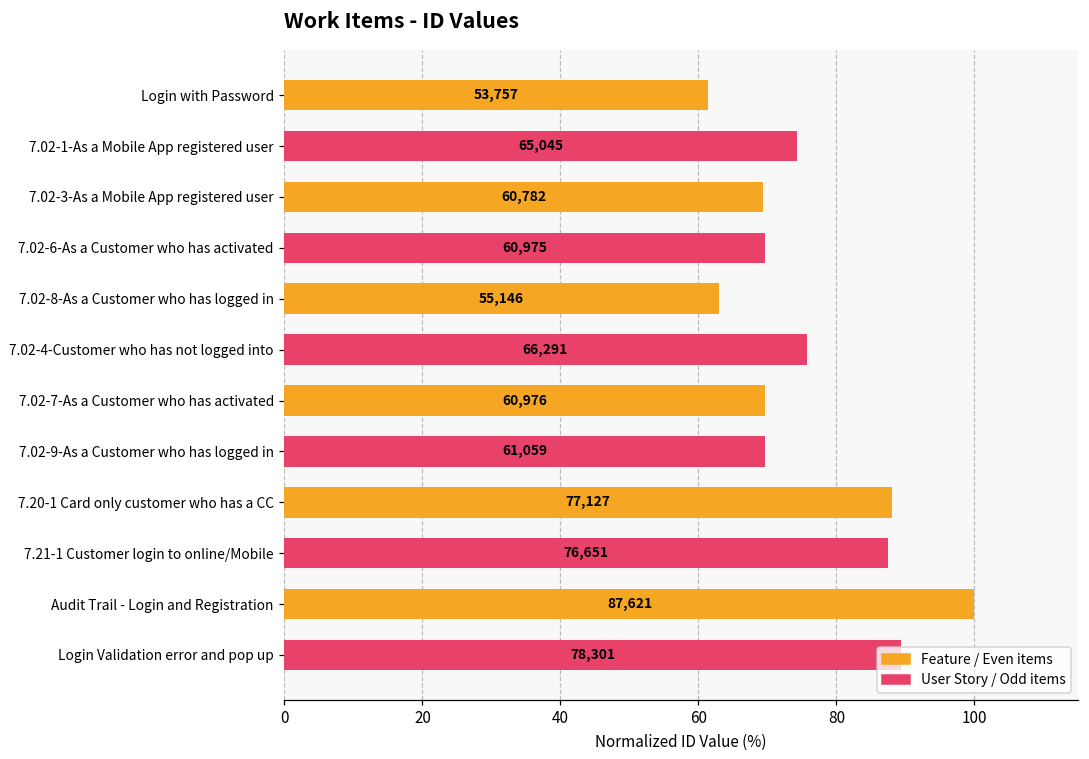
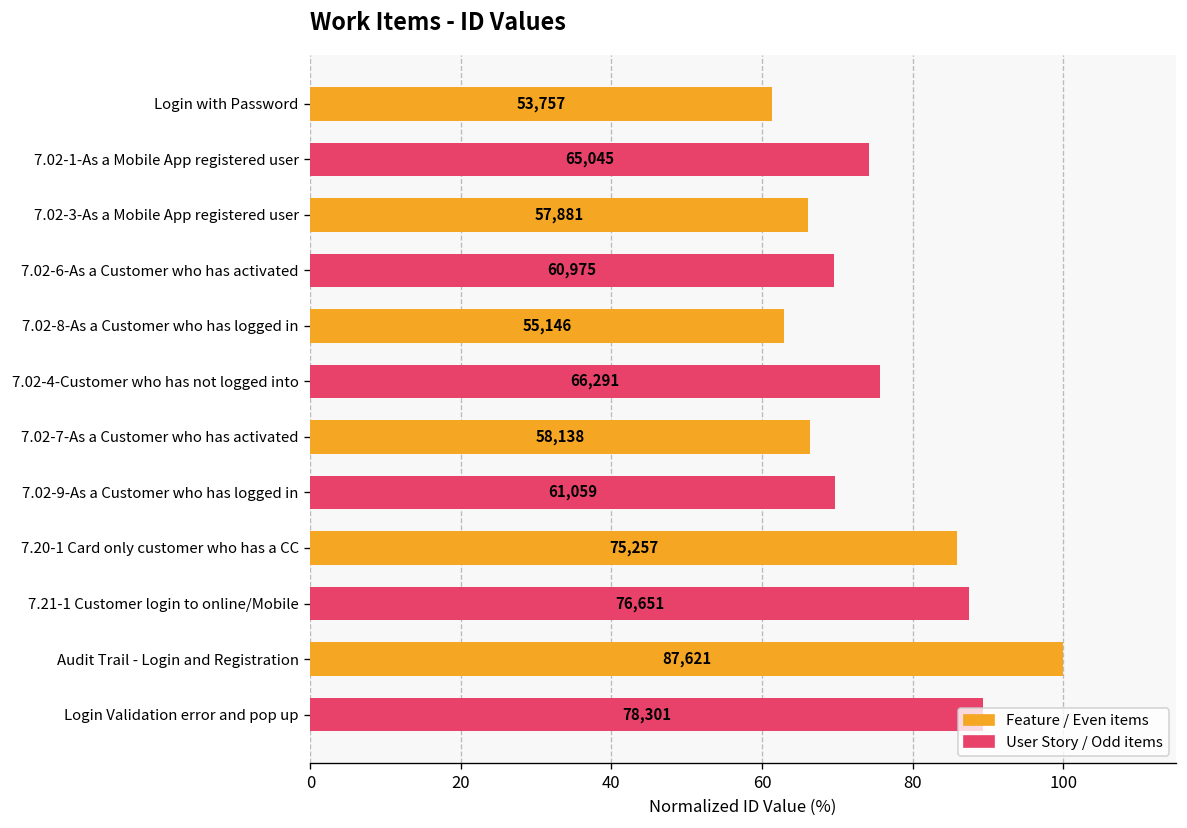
7.02-3-As a Mobile App registered user: 60,782 -> 57,881
7.02-7-As a Customer who has activated: 60,976 -> 58,138
7.20-1 Card only customer who has a CC: 77,127 -> 75,257
